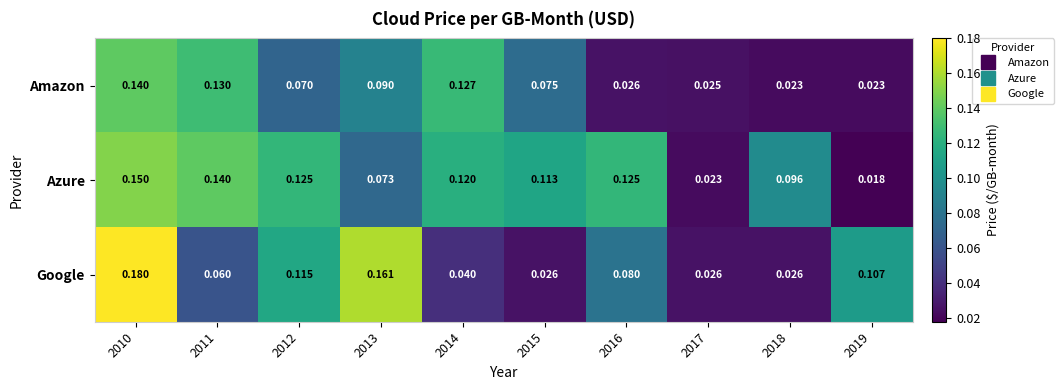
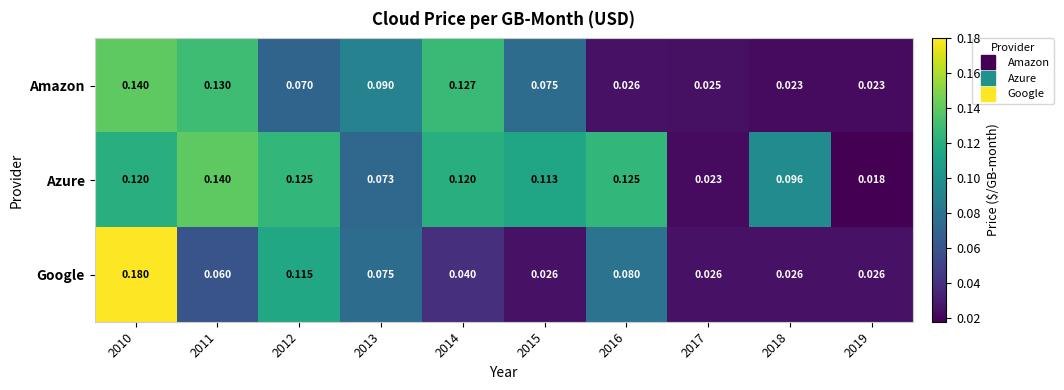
Azure, 2010: 0.150 -> 0.120
Google, 2013: 0.161 -> 0.075
Google, 2019: 0.107 -> 0.026
